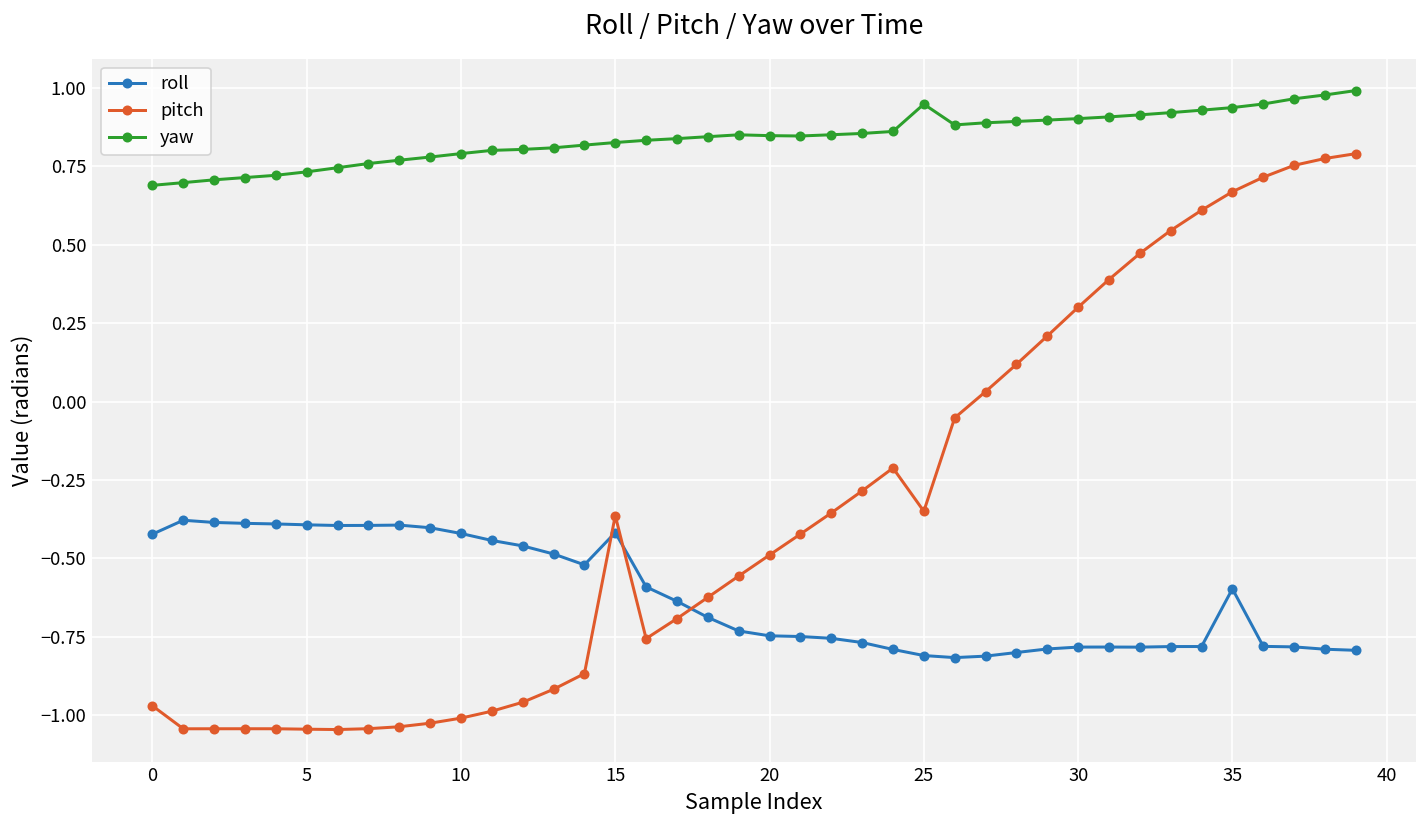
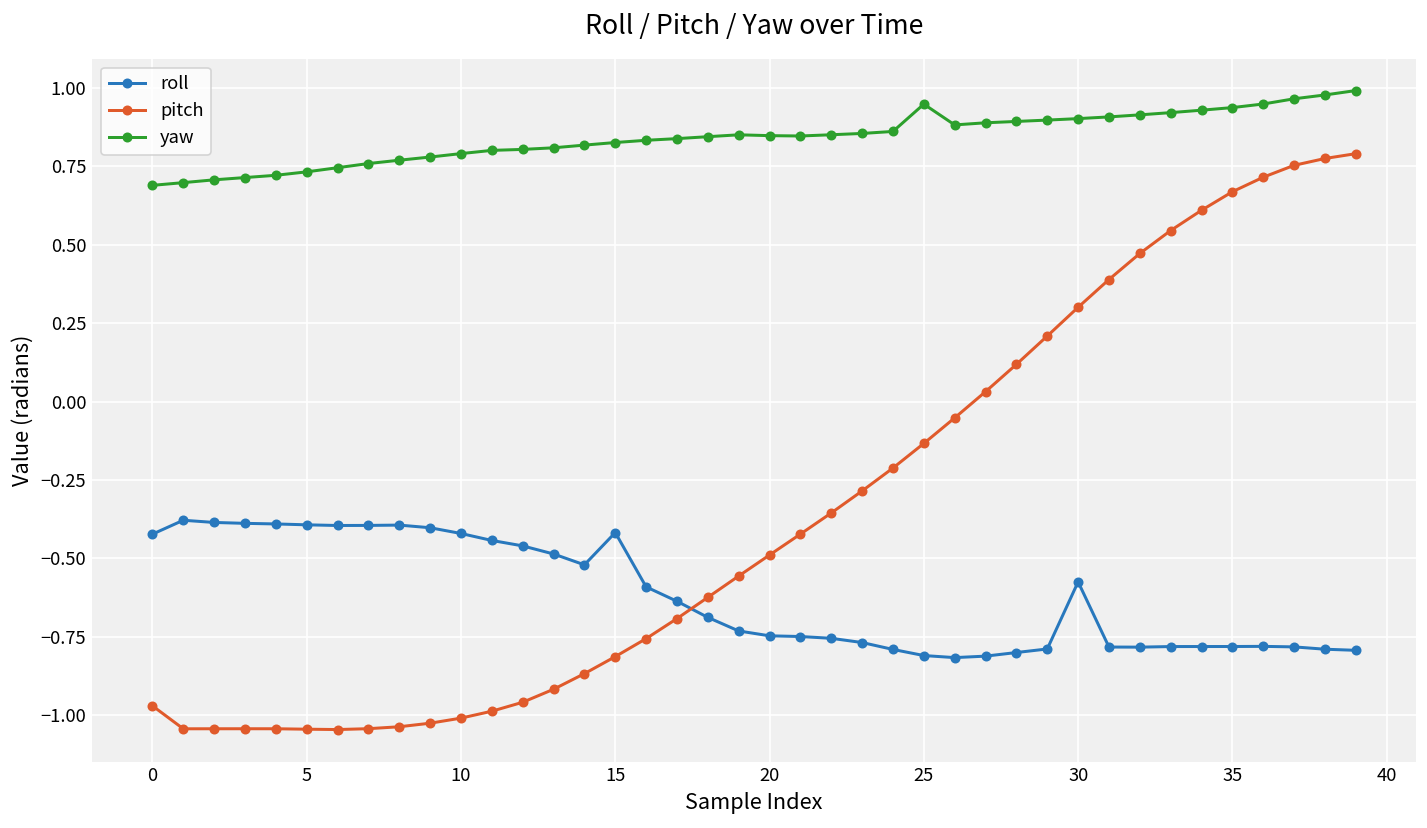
pitch, 15: -0.36 -> -0.81
pitch, 25: -0.35 -> -0.13
roll, 30: -0.78 -> -0.57
roll, 35: -0.60 -> -0.78
